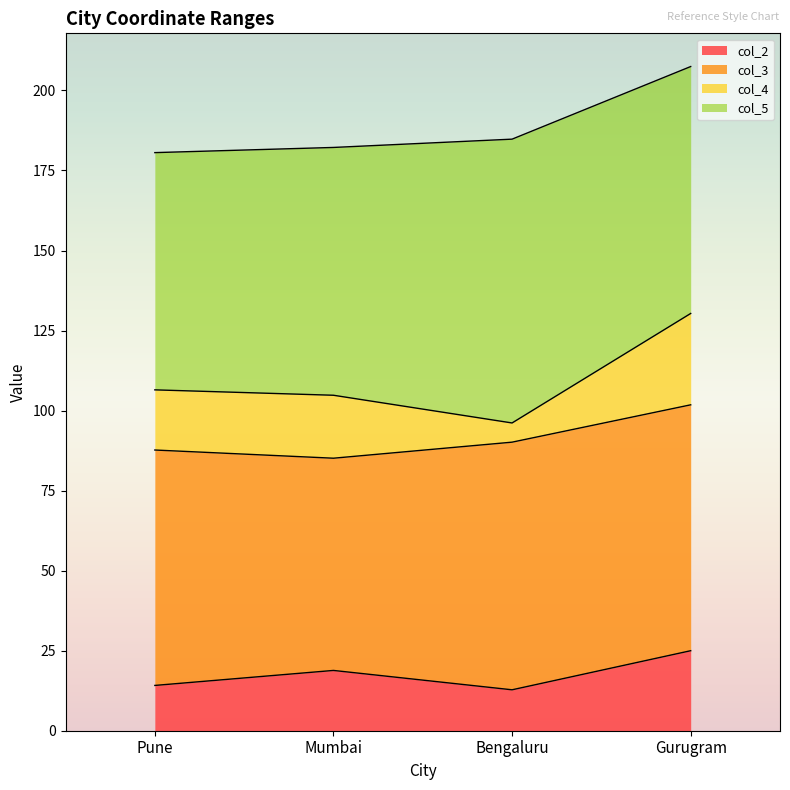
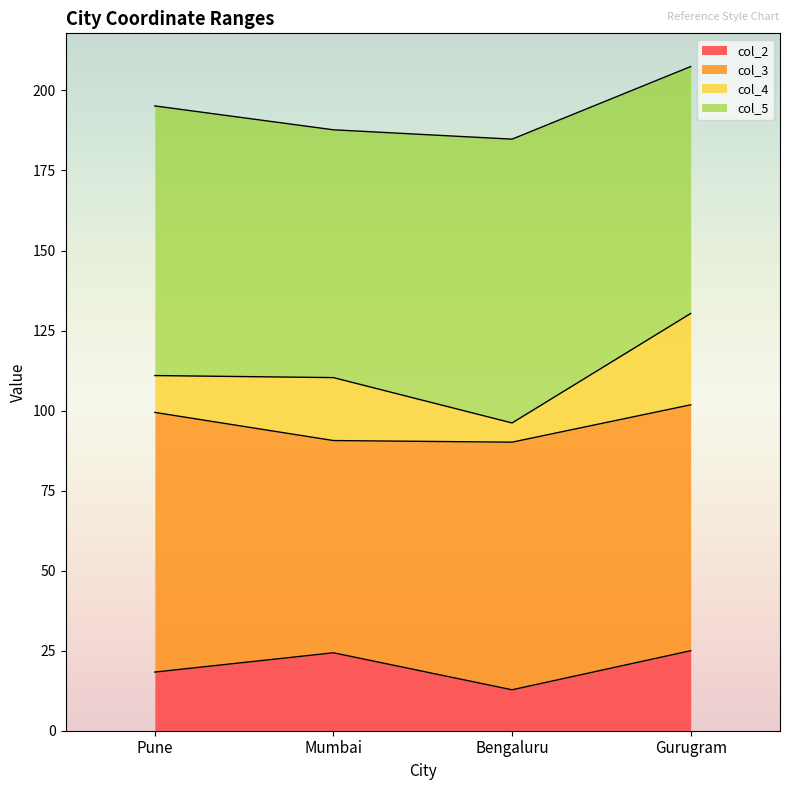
col_2, Pune: 14 -> 18
col_3, Pune: 74 -> 81
col_4, Pune: 19 -> 12
col_5, Pune: 74 -> 84
col_2, Mumbai: 19 -> 24
